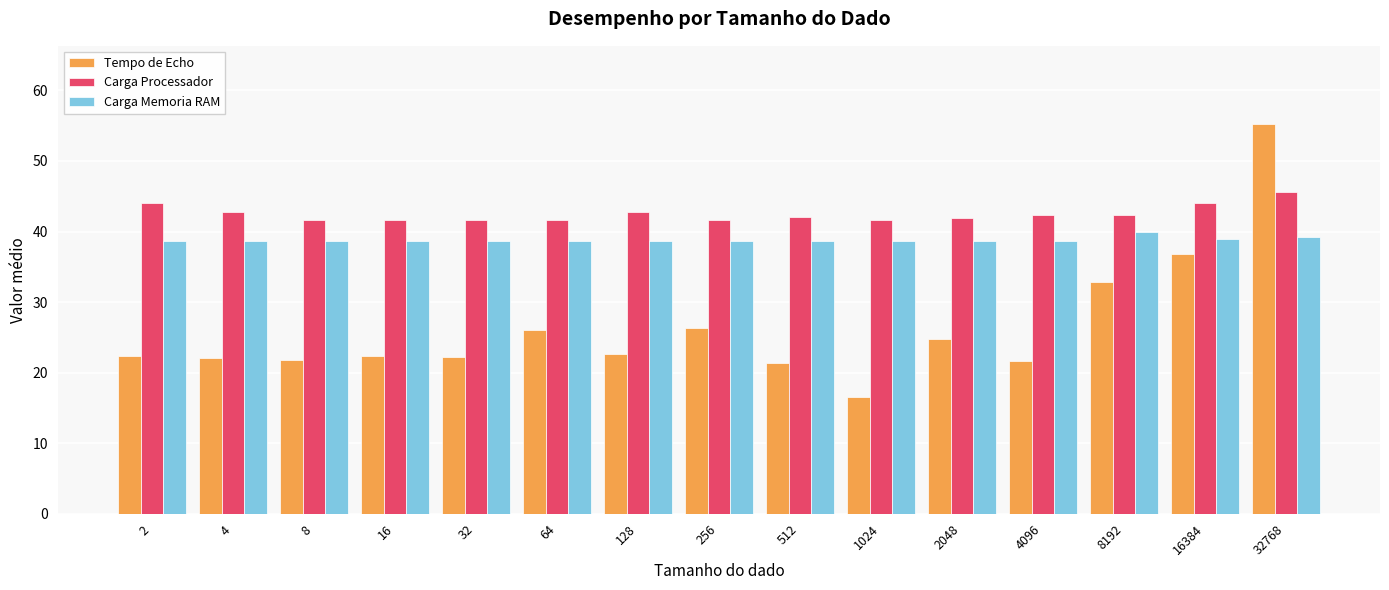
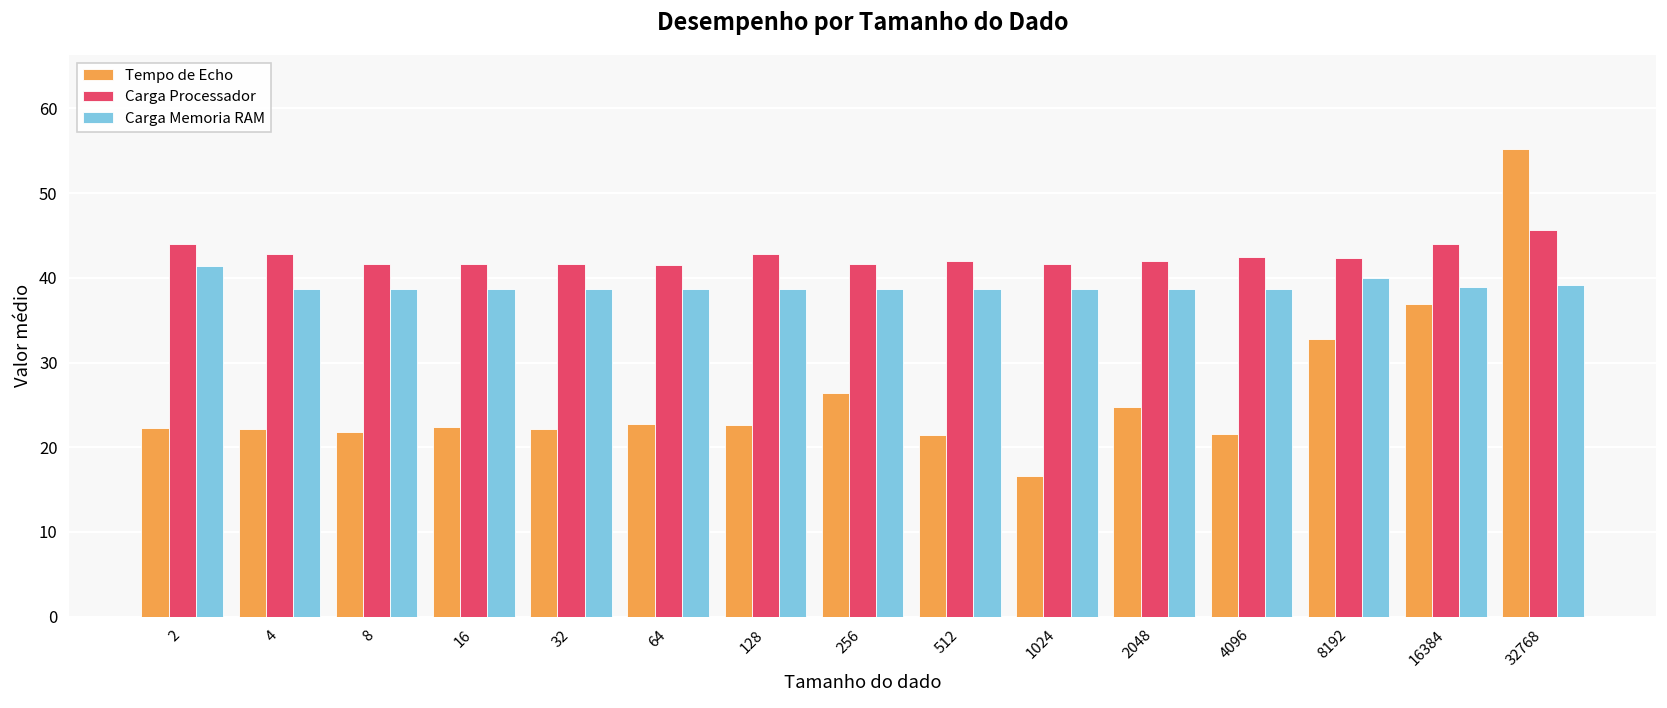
Carga Memoria RAM, 2: 39 -> 41
Tempo de Echo, 64: 26 -> 23
